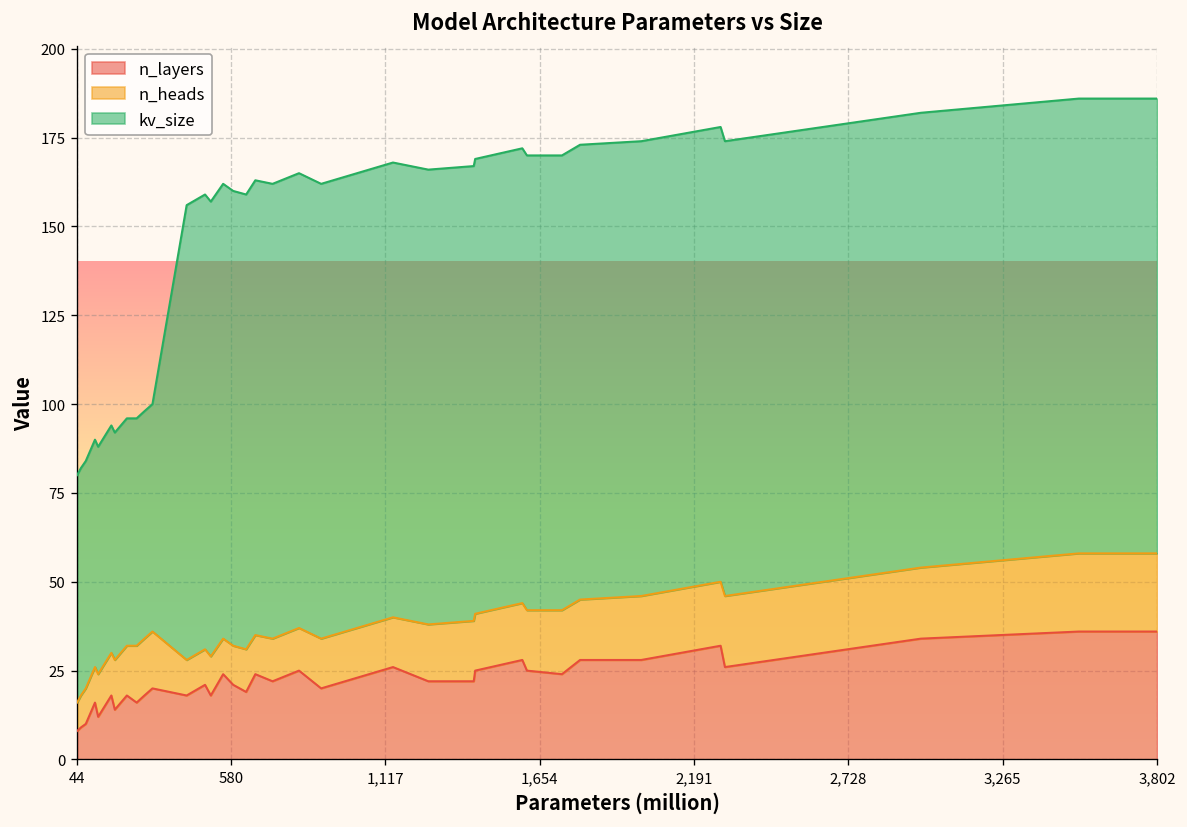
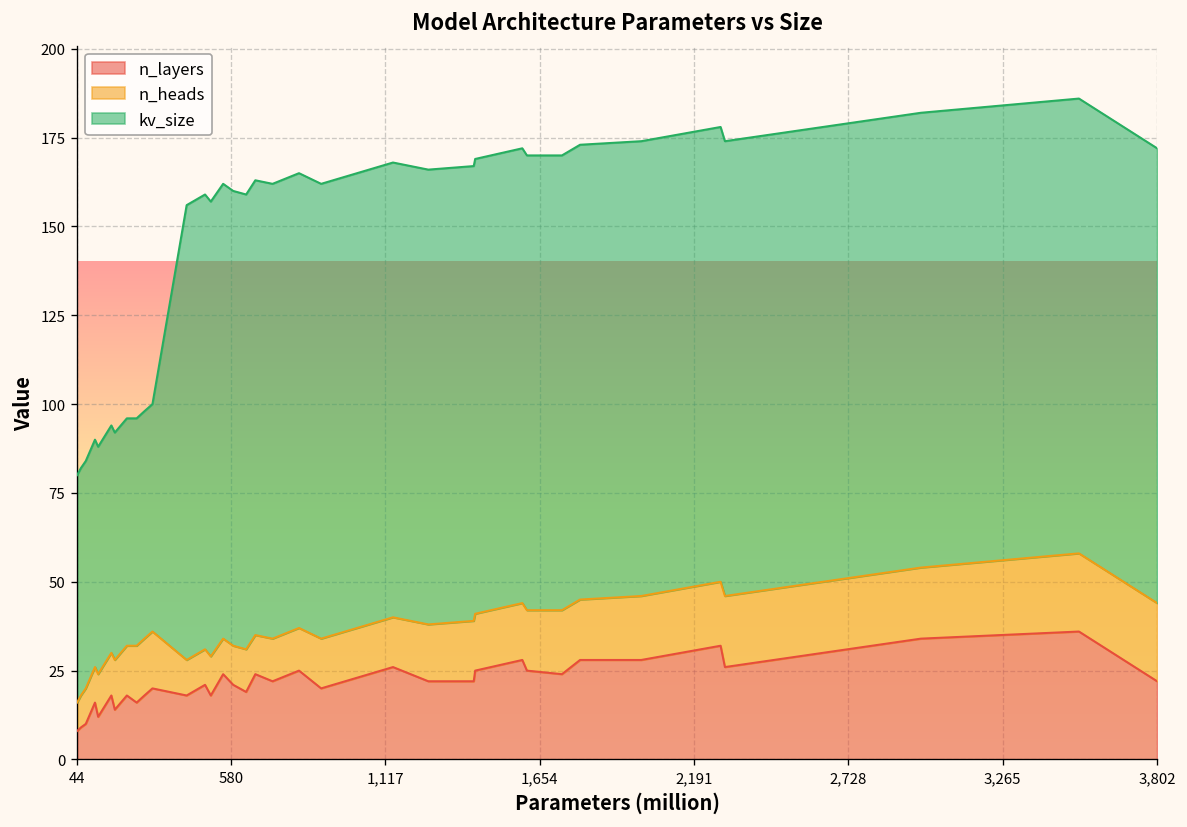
n_layers, 3,802: 36 -> 22
